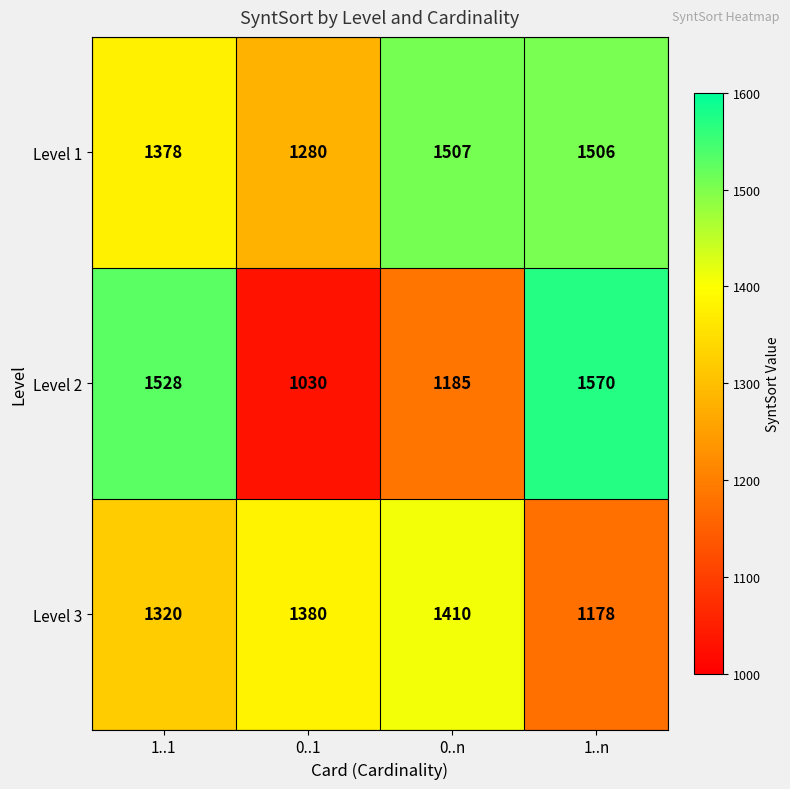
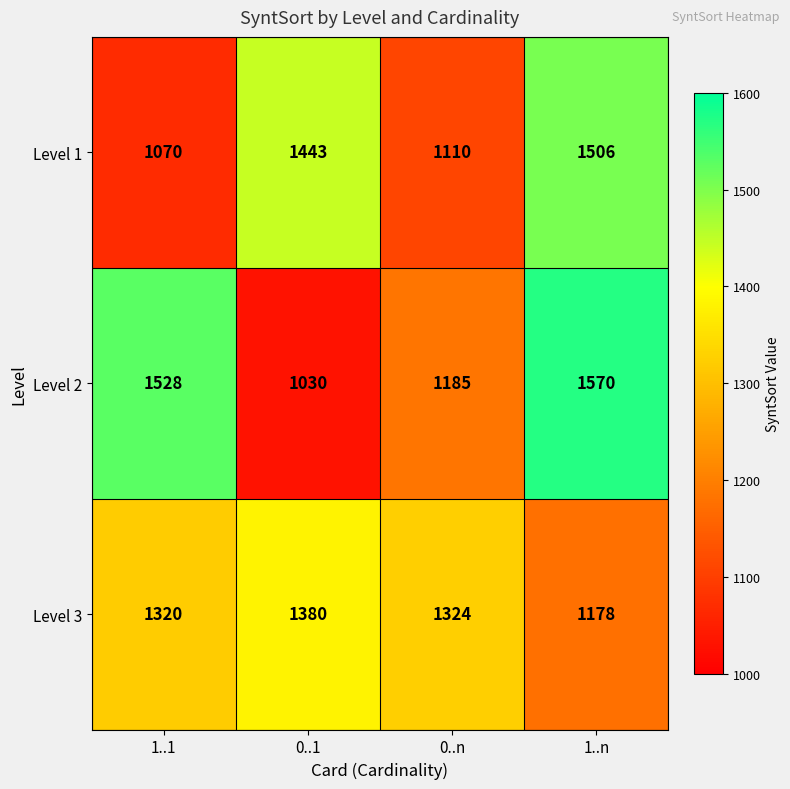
Level 1, 1..1: 1378 -> 1070
Level 1, 0..1: 1280 -> 1443
Level 1, 0..n: 1507 -> 1110
Level 3, 0..n: 1410 -> 1324
